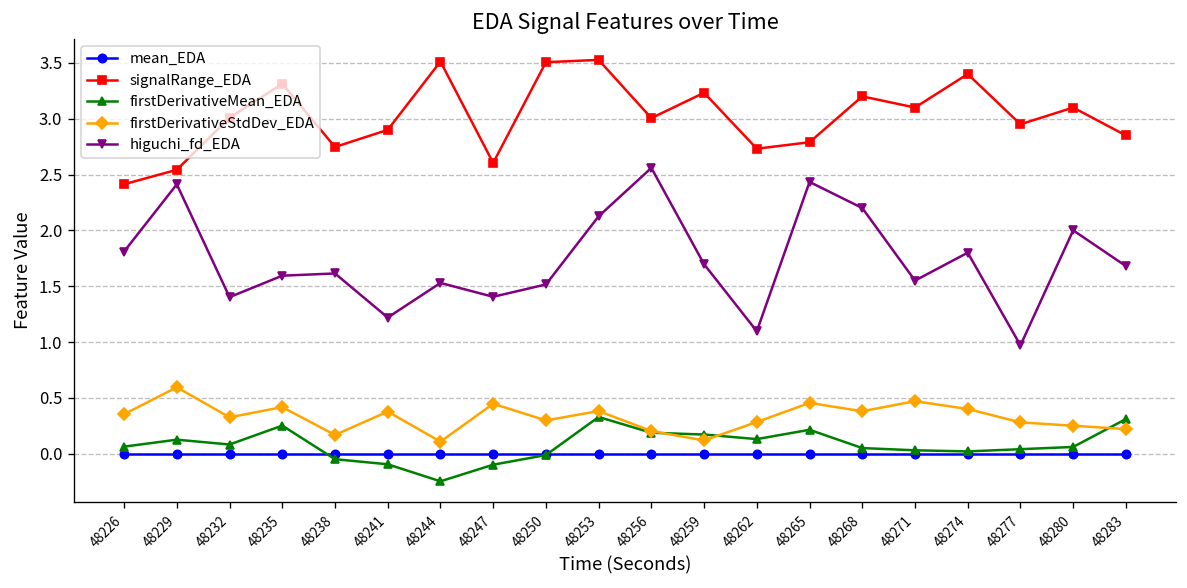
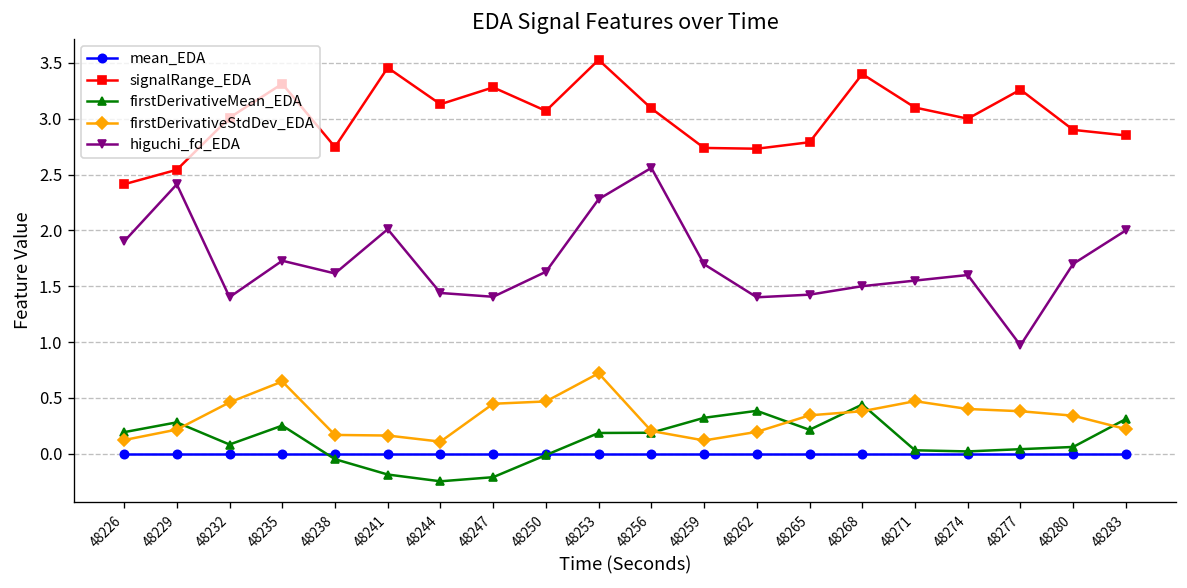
firstDerivativeMean_EDA, 48226: 0.1 -> 0.2
firstDerivativeStdDev_EDA, 48226: 0.4 -> 0.1
higuchi_fd_EDA, 48226: 1.8 -> 1.9
firstDerivativeMean_EDA, 48229: 0.1 -> 0.3
firstDerivativeStdDev_EDA, 48229: 0.6 -> 0.2
firstDerivativeStdDev_EDA, 48232: 0.3 -> 0.5
firstDerivativeStdDev_EDA, 48235: 0.4 -> 0.6
higuchi_fd_EDA, 48235: 1.6 -> 1.7
signalRange_EDA, 48241: 2.9 -> 3.5
firstDerivativeMean_EDA, 48241: -0.1 -> -0.2
firstDerivativeStdDev_EDA, 48241: 0.4 -> 0.2
higuchi_fd_EDA, 48241: 1.2 -> 2.0
signalRange_EDA, 48244: 3.5 -> 3.1
higuchi_fd_EDA, 48244: 1.5 -> 1.4
signalRange_EDA, 48247: 2.6 -> 3.3
firstDerivativeMean_EDA, 48247: -0.1 -> -0.2
signalRange_EDA, 48250: 3.5 -> 3.1
firstDerivativeStdDev_EDA, 48250: 0.3 -> 0.5
higuchi_fd_EDA, 48250: 1.5 -> 1.6
firstDerivativeMean_EDA, 48253: 0.3 -> 0.2
firstDerivativeStdDev_EDA, 48253: 0.4 -> 0.7
higuchi_fd_EDA, 48253: 2.1 -> 2.3
signalRange_EDA, 48256: 3.0 -> 3.1
signalRange_EDA, 48259: 3.2 -> 2.7
firstDerivativeMean_EDA, 48259: 0.2 -> 0.3
firstDerivativeMean_EDA, 48262: 0.1 -> 0.4
firstDerivativeStdDev_EDA, 48262: 0.3 -> 0.2
higuchi_fd_EDA, 48262: 1.1 -> 1.4
firstDerivativeStdDev_EDA, 48265: 0.5 -> 0.3
higuchi_fd_EDA, 48265: 2.4 -> 1.4
signalRange_EDA, 48268: 3.2 -> 3.4
firstDerivativeMean_EDA, 48268: 0.1 -> 0.4
higuchi_fd_EDA, 48268: 2.2 -> 1.5
signalRange_EDA, 48274: 3.4 -> 3.0
higuchi_fd_EDA, 48274: 1.8 -> 1.6
signalRange_EDA, 48277: 3.0 -> 3.3
firstDerivativeStdDev_EDA, 48277: 0.3 -> 0.4
signalRange_EDA, 48280: 3.1 -> 2.9
firstDerivativeStdDev_EDA, 48280: 0.25 -> 0.34
higuchi_fd_EDA, 48280: 2.0 -> 1.7
higuchi_fd_EDA, 48283: 1.7 -> 2.0
